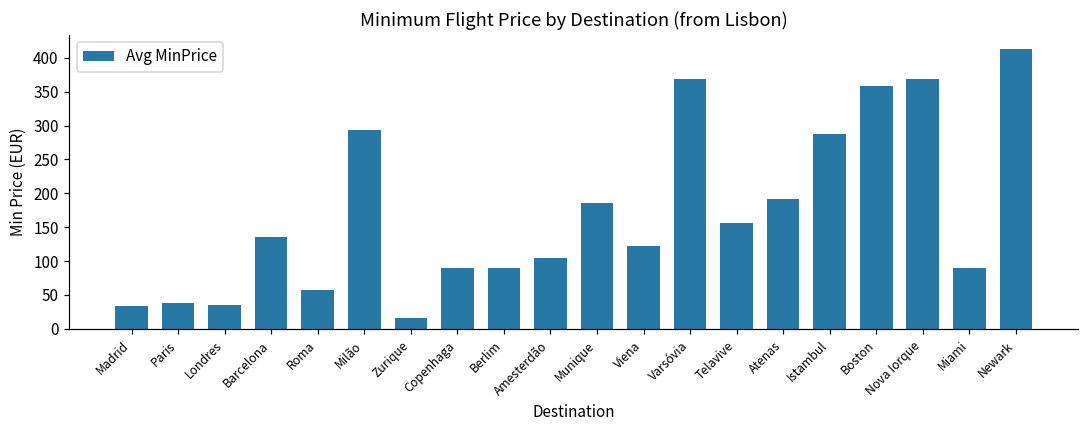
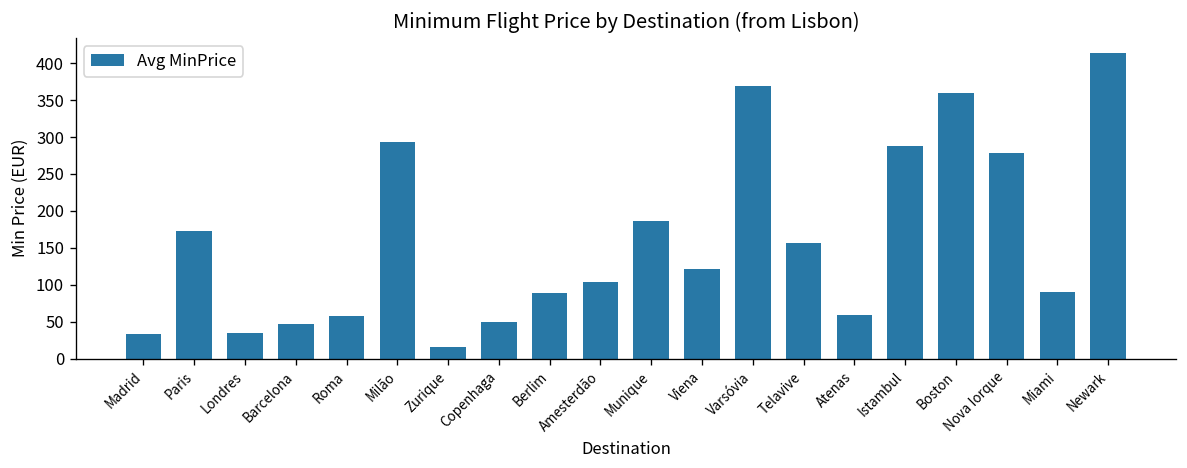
Paris: 40 -> 170
Barcelona: 130 -> 50
Copenhaga: 90 -> 50
Atenas: 190 -> 60
Nova Iorque: 370 -> 280
